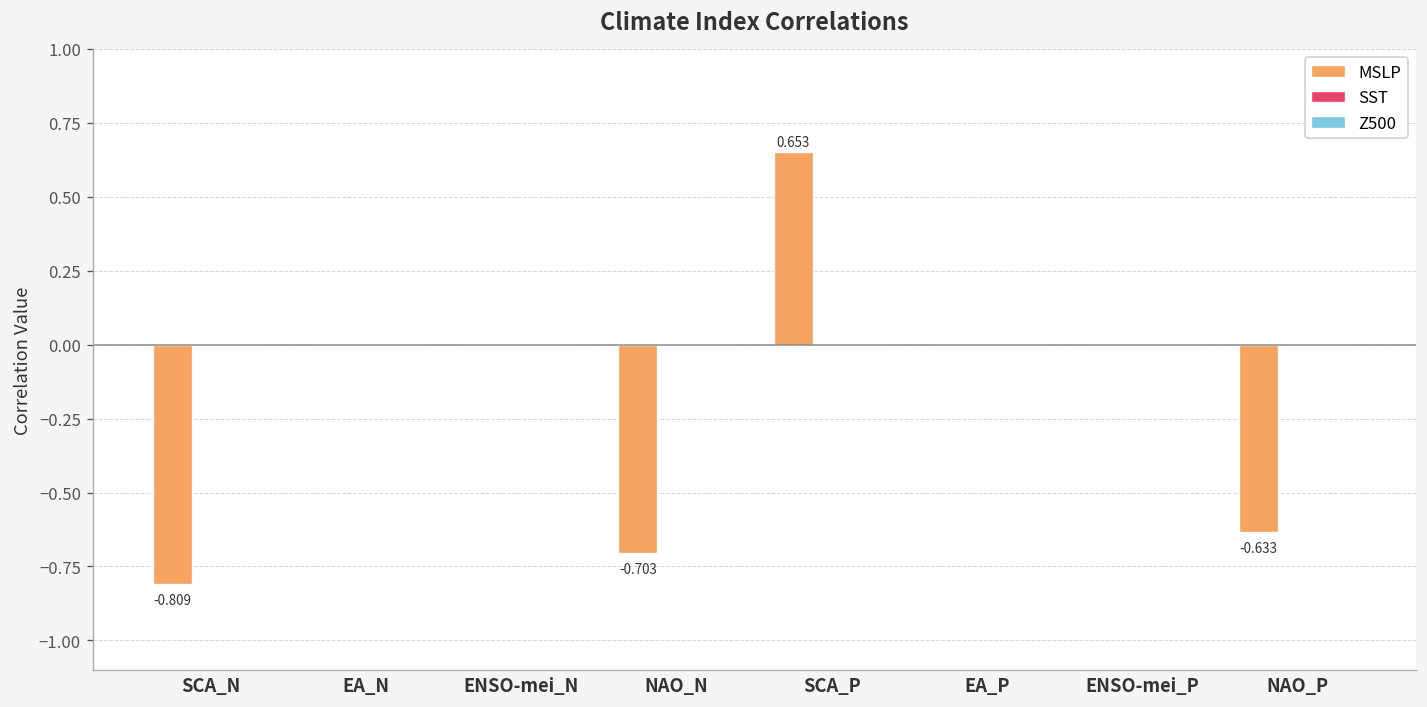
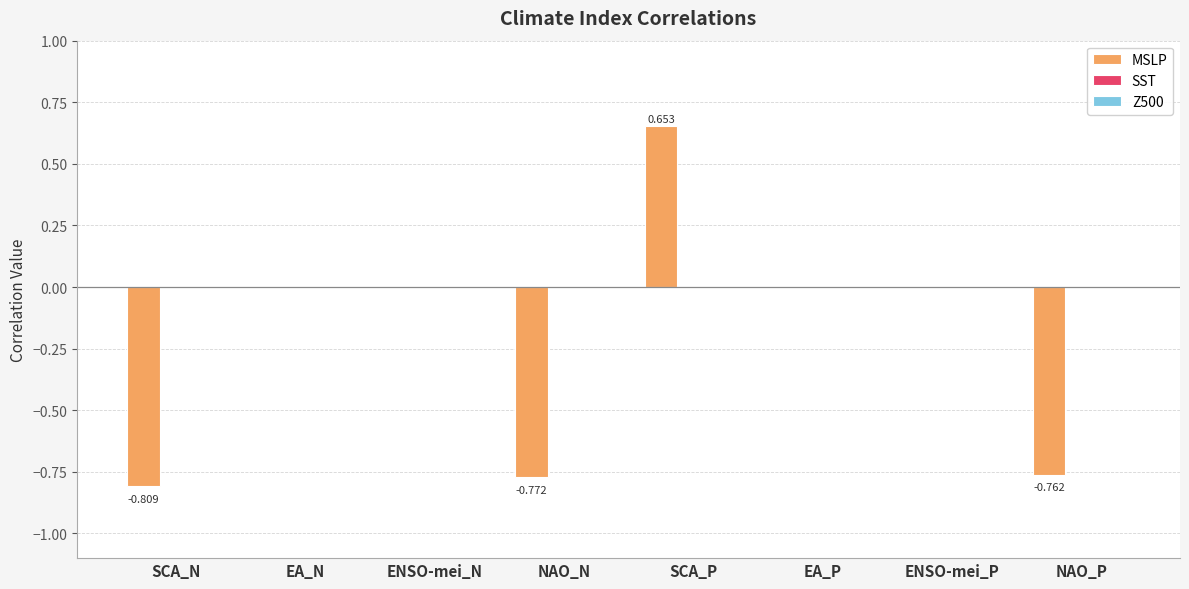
MSLP, NAO_N: -0.703 -> -0.772
MSLP, NAO_P: -0.633 -> -0.762
